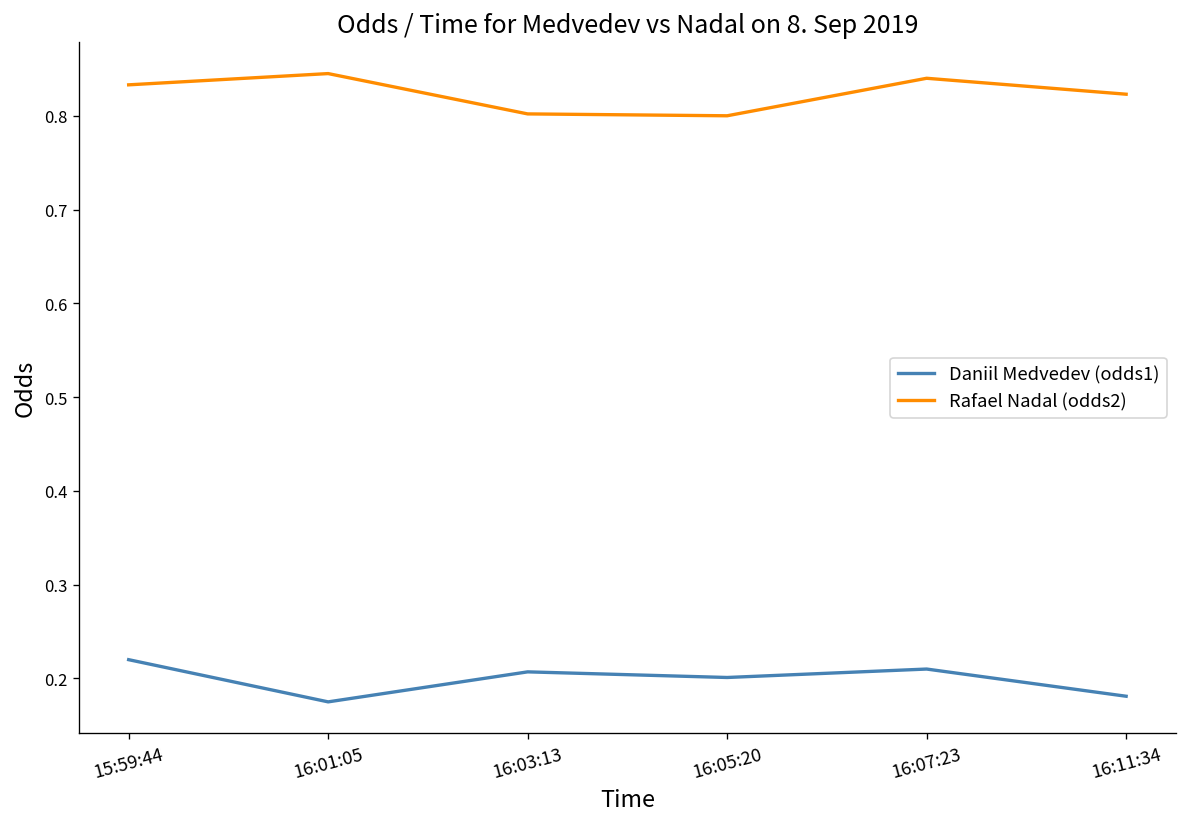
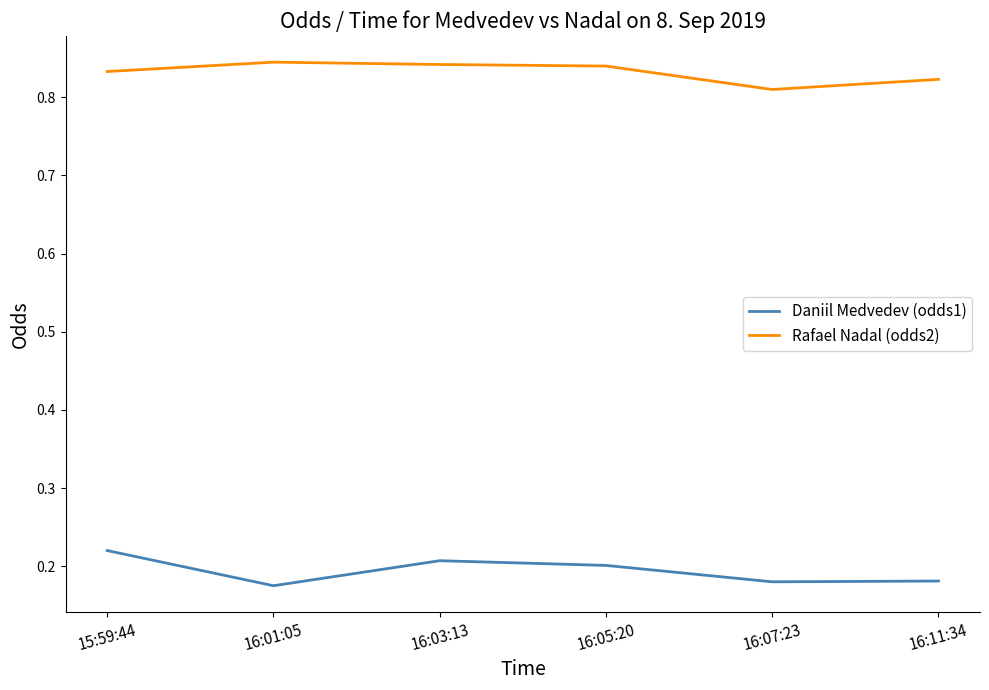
Rafael Nadal (odds2), 16:03:13: 0.80 -> 0.84
Rafael Nadal (odds2), 16:05:20: 0.80 -> 0.84
Daniil Medvedev (odds1), 16:07:23: 0.21 -> 0.18
Rafael Nadal (odds2), 16:07:23: 0.84 -> 0.81
